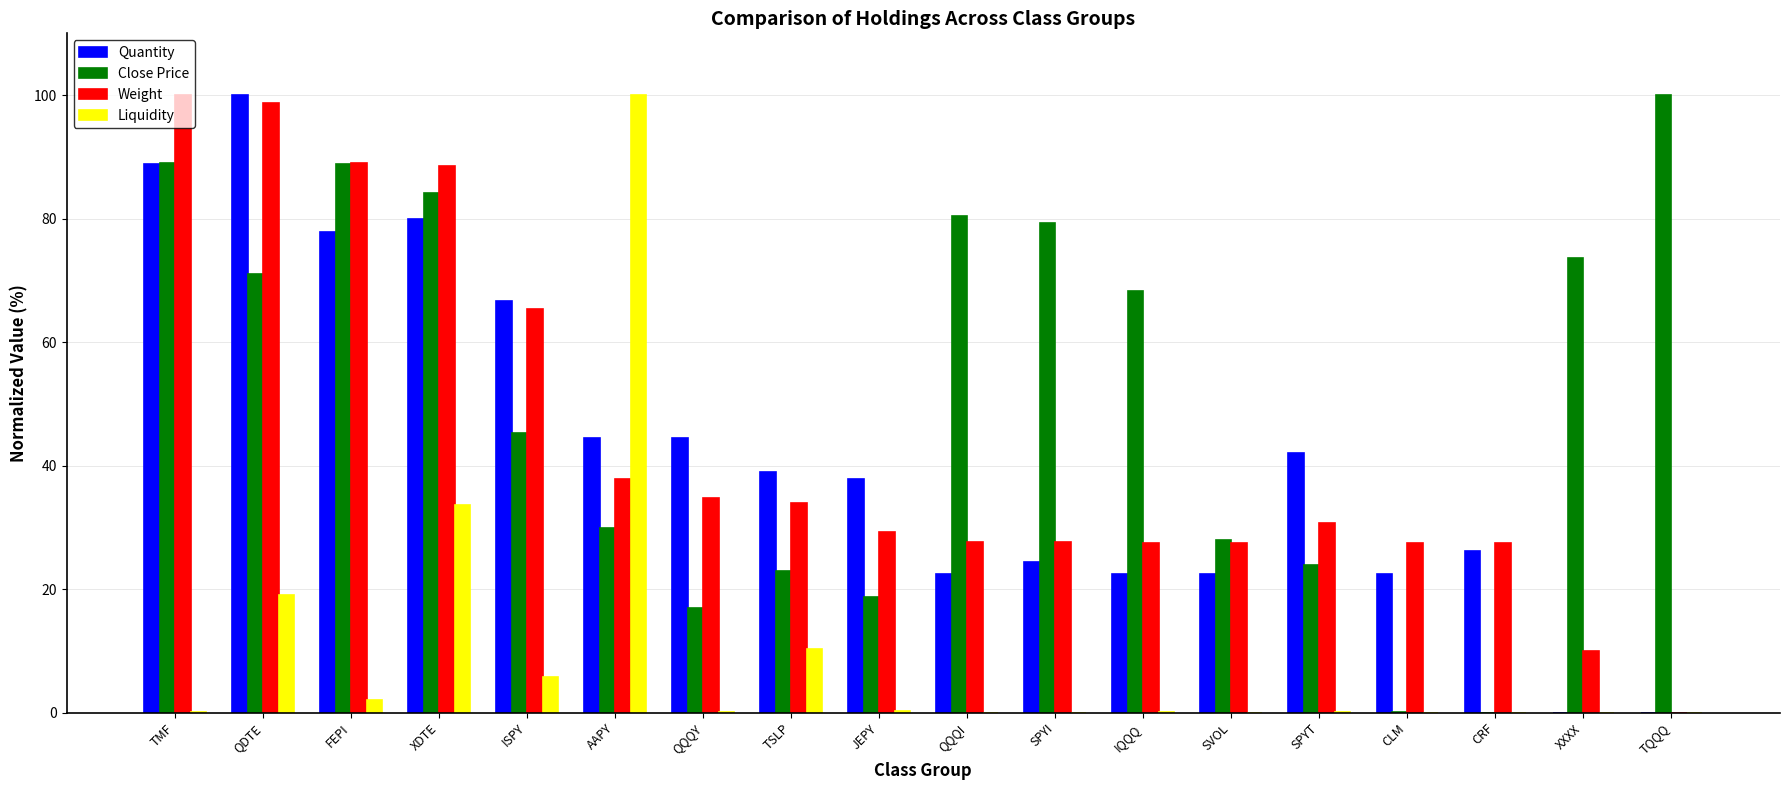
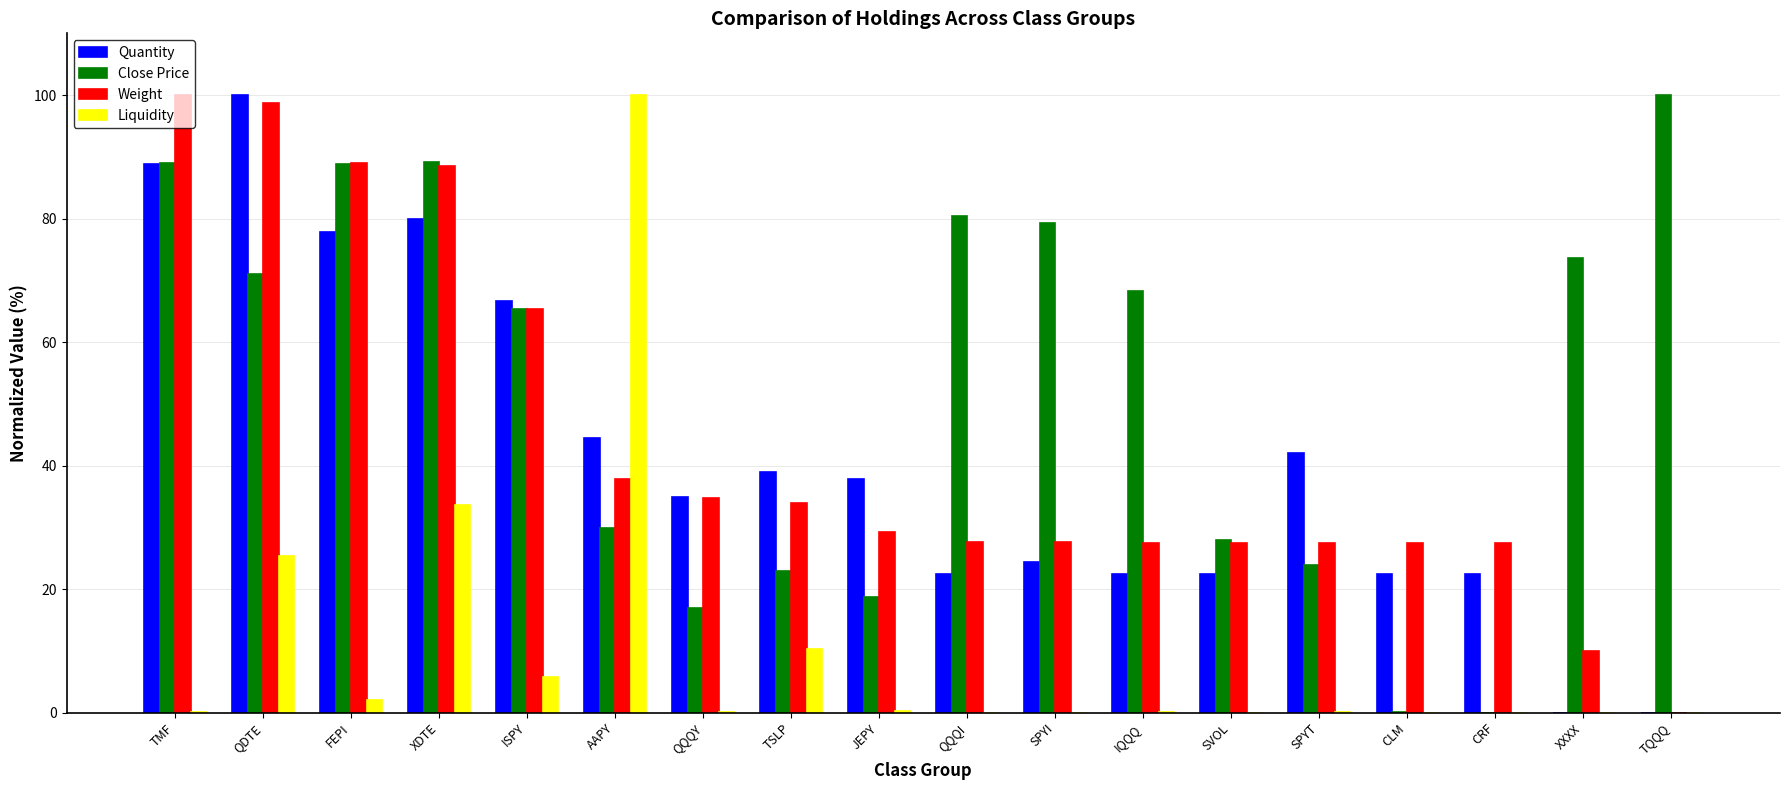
Liquidity, QDTE: 19 -> 25
Close Price, XDTE: 84 -> 89
Close Price, ISPY: 45 -> 65
Quantity, QQQY: 44 -> 35
Weight, SPYT: 31 -> 27
Quantity, CRF: 26 -> 22
